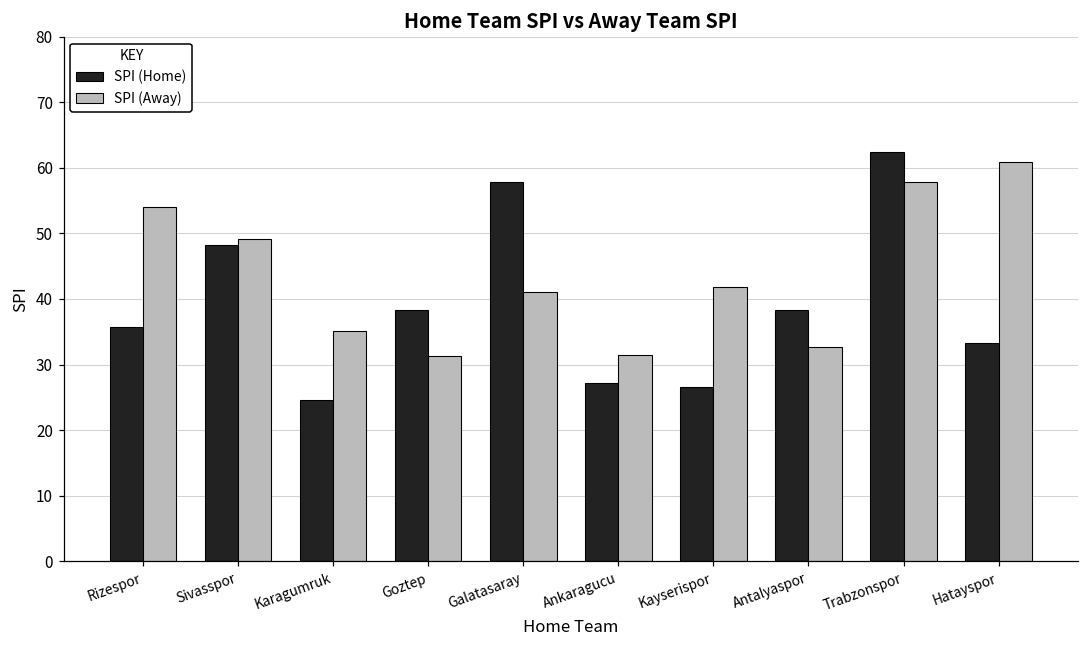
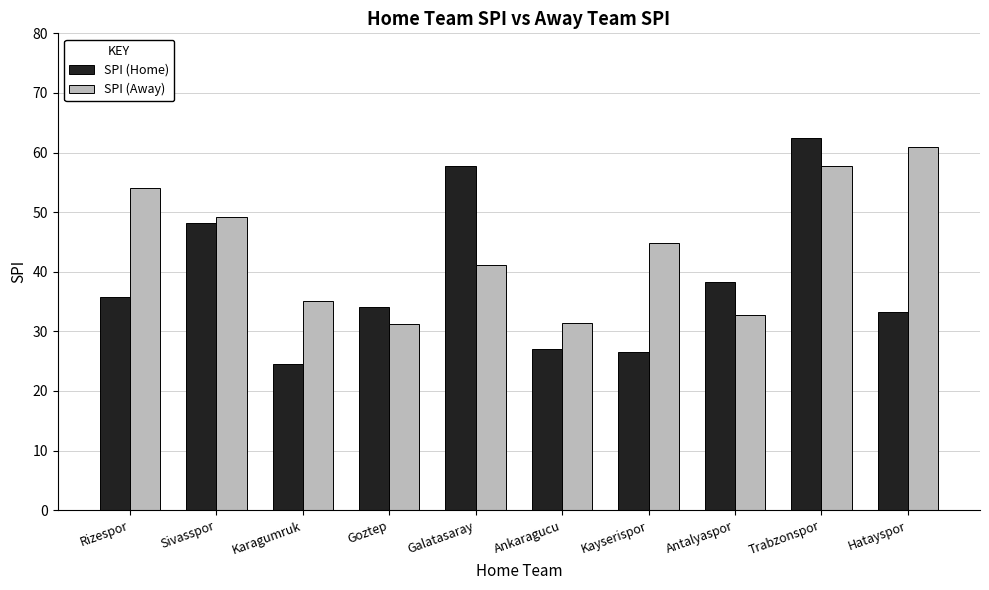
SPI (Home), Goztep: 38 -> 34
SPI (Away), Kayserispor: 42 -> 45
